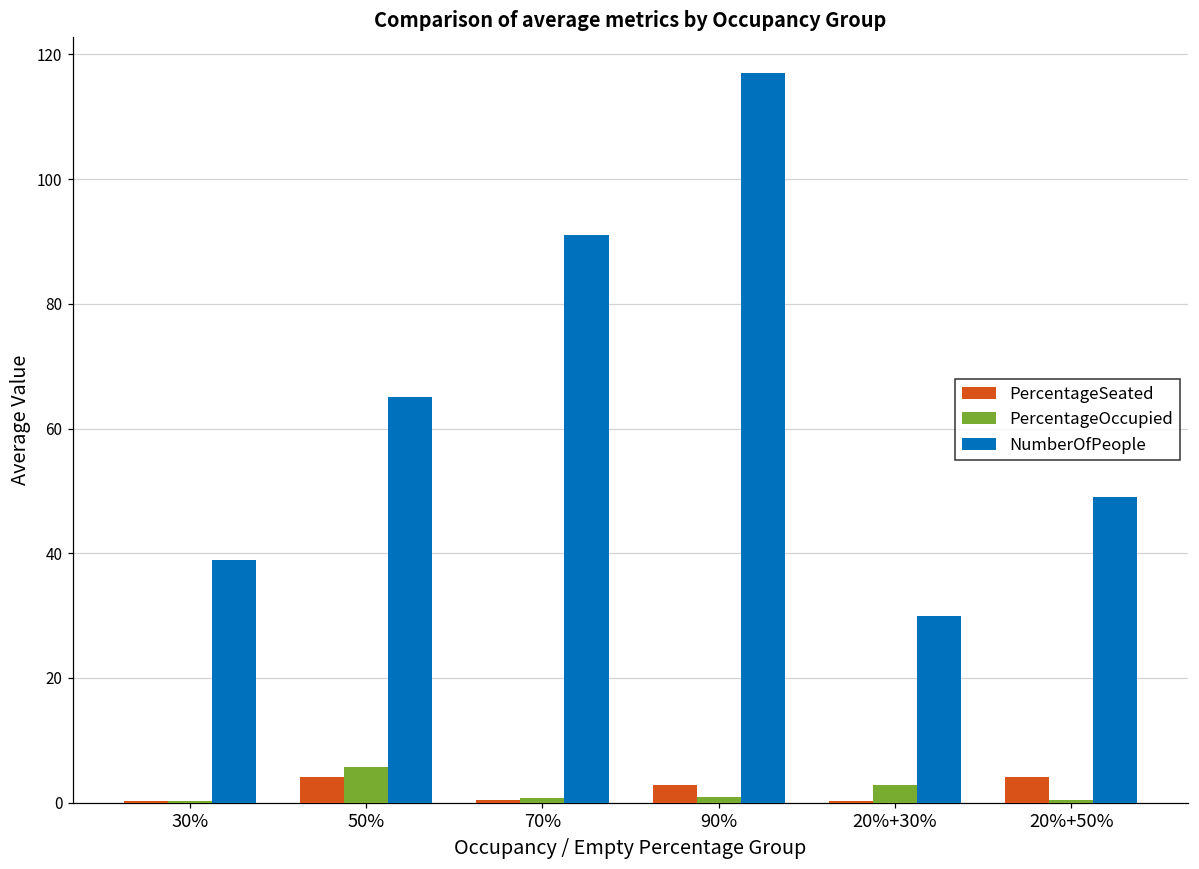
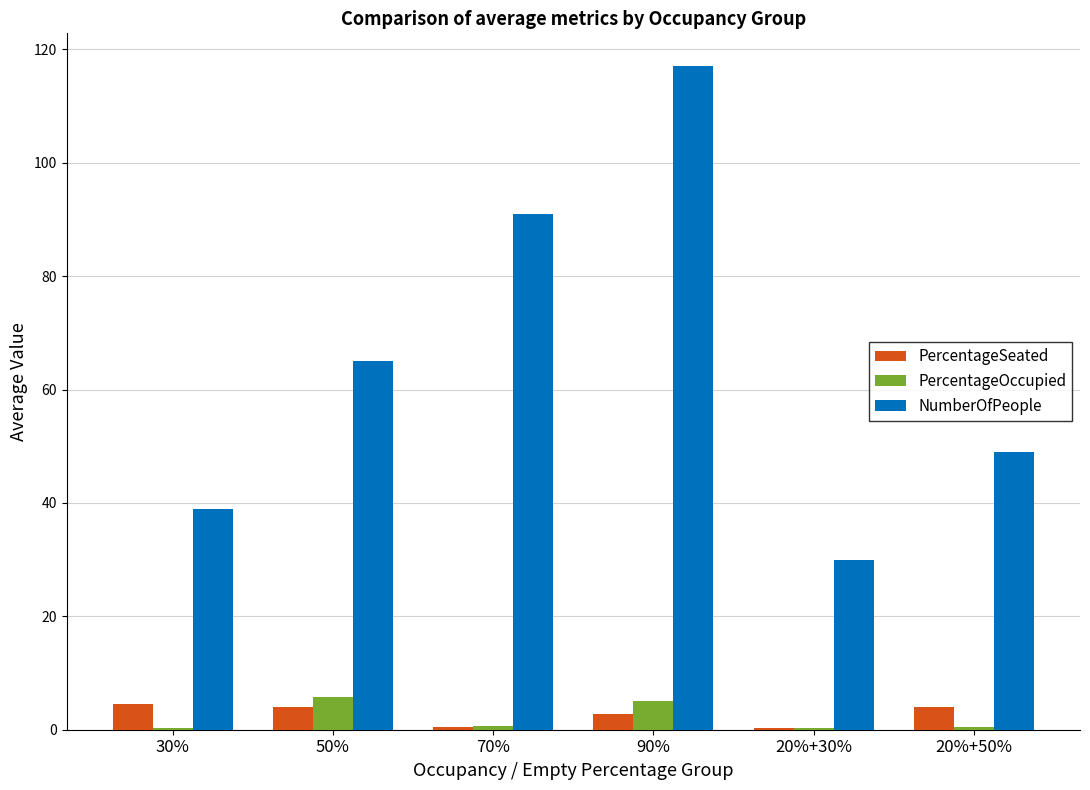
PercentageSeated, 30%: 0 -> 5
PercentageOccupied, 90%: 1 -> 5
PercentageOccupied, 20%+30%: 3 -> 0
